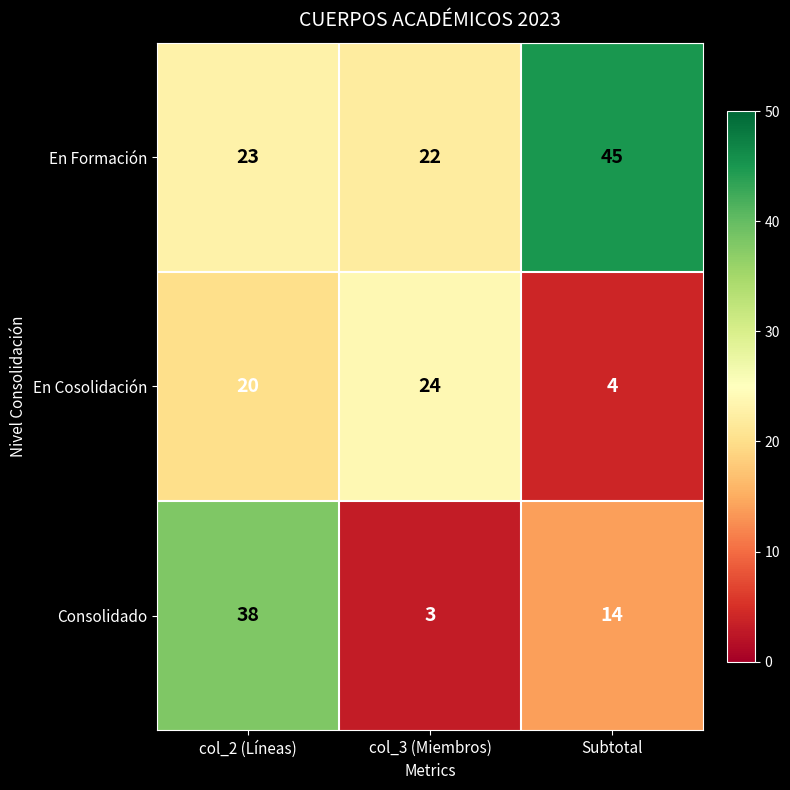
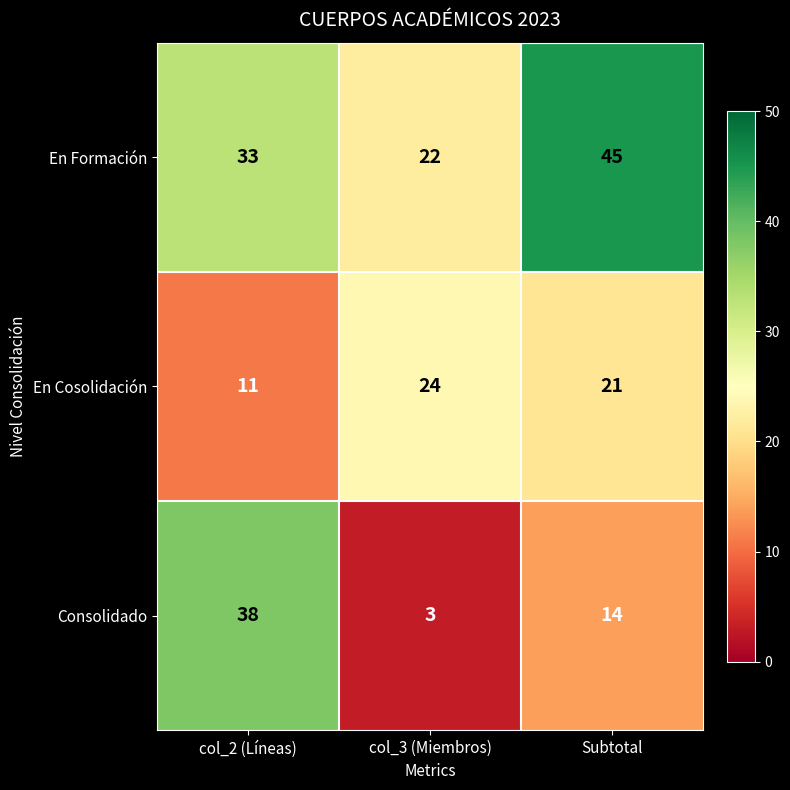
En Formación, col_2 (Líneas): 23 -> 33
En Cosolidación, col_2 (Líneas): 20 -> 11
En Cosolidación, Subtotal: 4 -> 21
